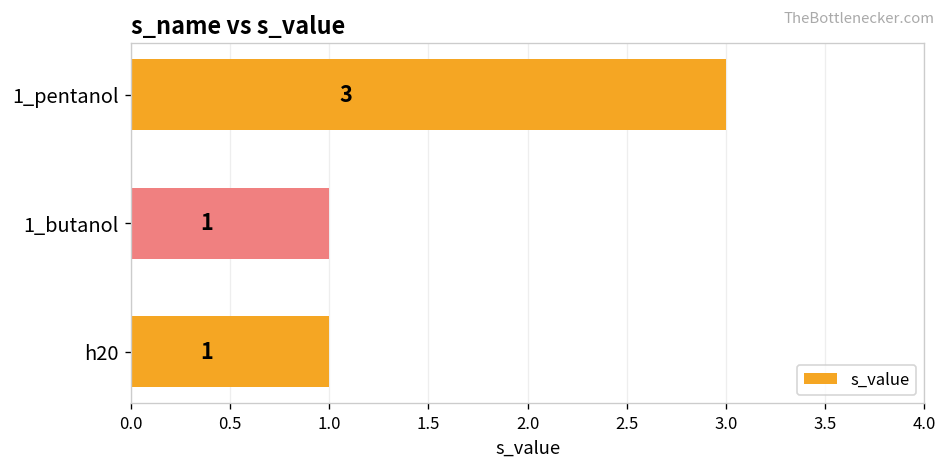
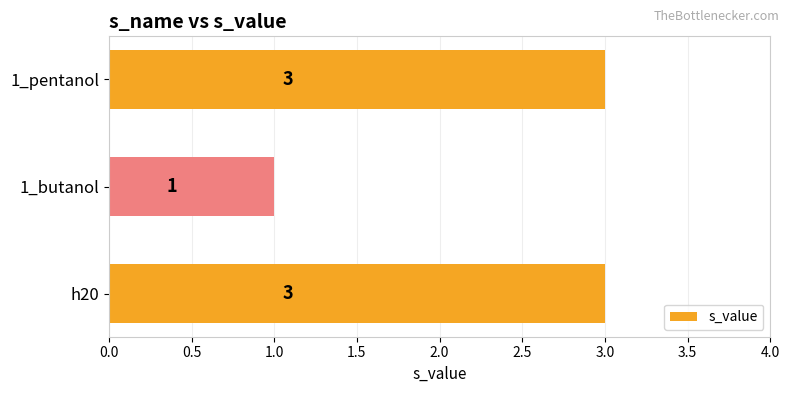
h20: 1 -> 3
